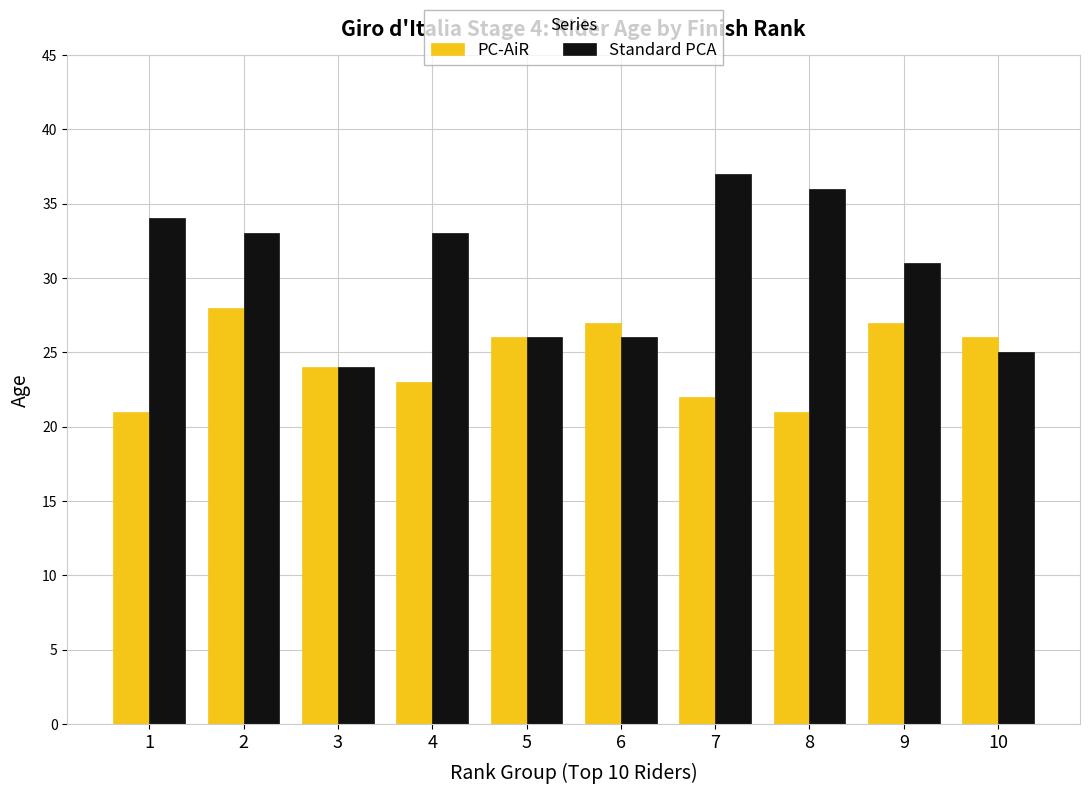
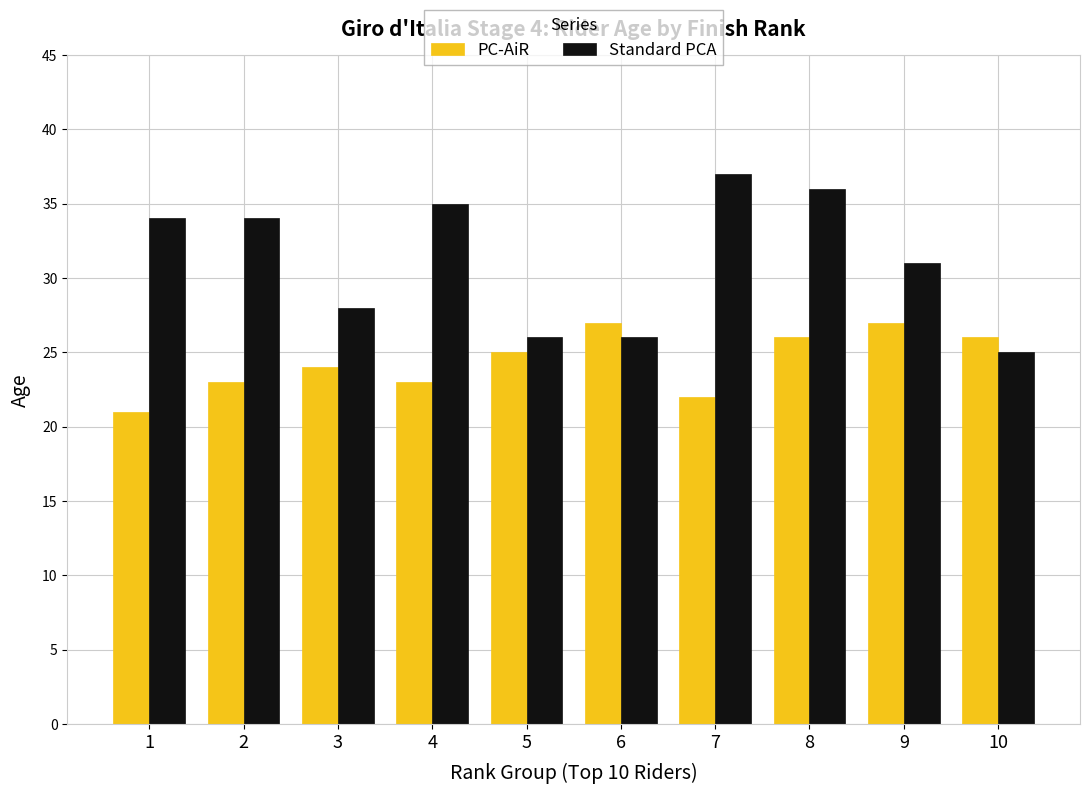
PC-AiR, 2: 28 -> 23
Standard PCA, 2: 33 -> 34
Standard PCA, 3: 24 -> 28
Standard PCA, 4: 33 -> 35
PC-AiR, 5: 26 -> 25
PC-AiR, 8: 21 -> 26
